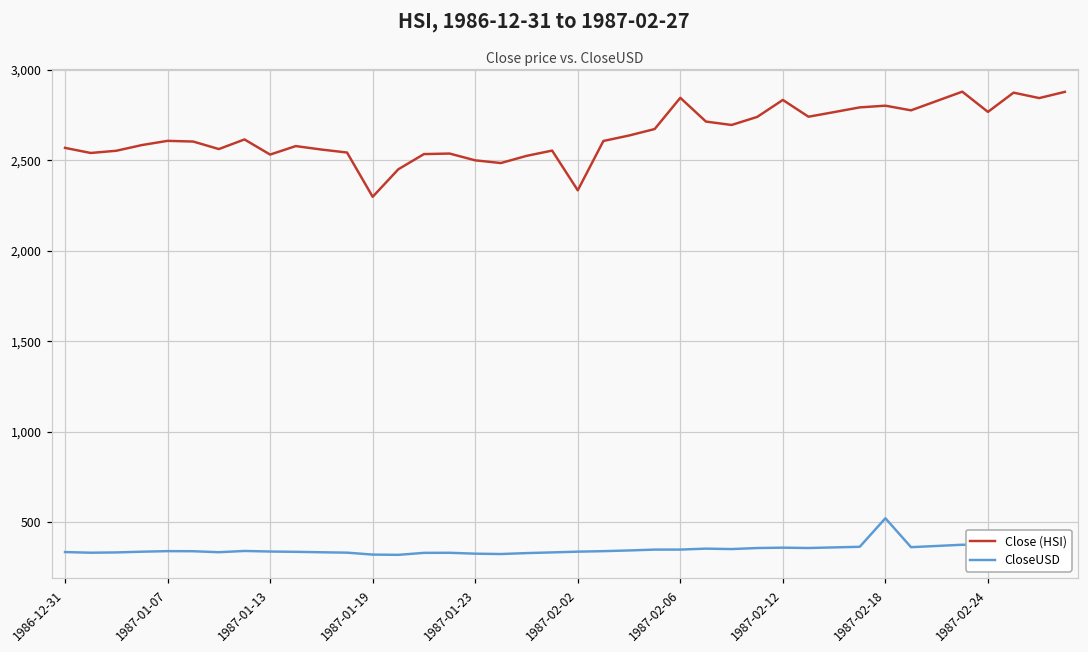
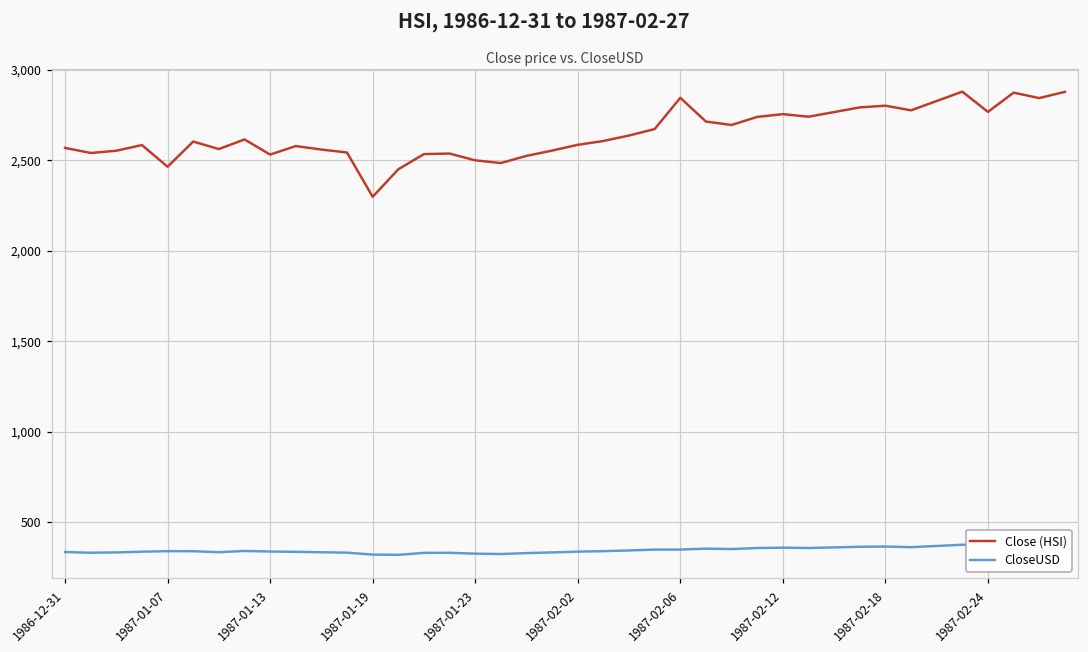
Close (HSI), 1987-01-07: 2,610 -> 2,460
Close (HSI), 1987-02-02: 2,330 -> 2,590
Close (HSI), 1987-02-12: 2,830 -> 2,750
CloseUSD, 1987-02-18: 520 -> 360
